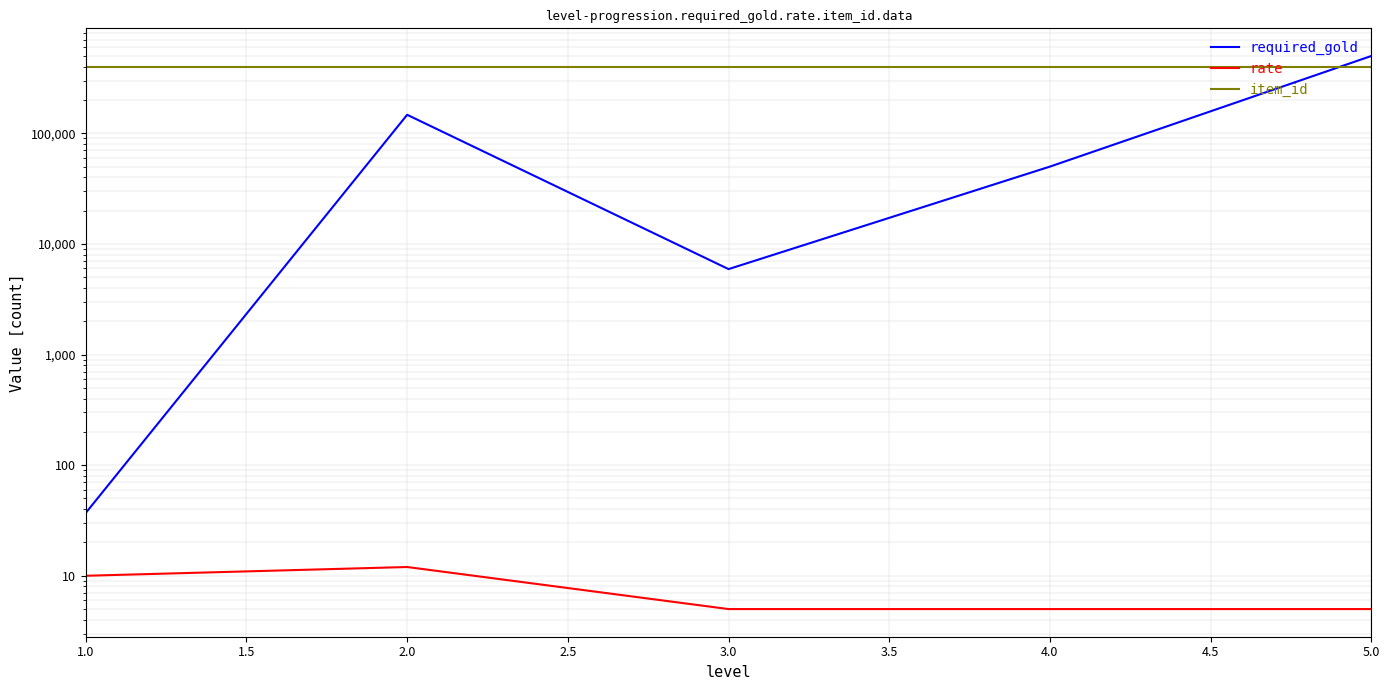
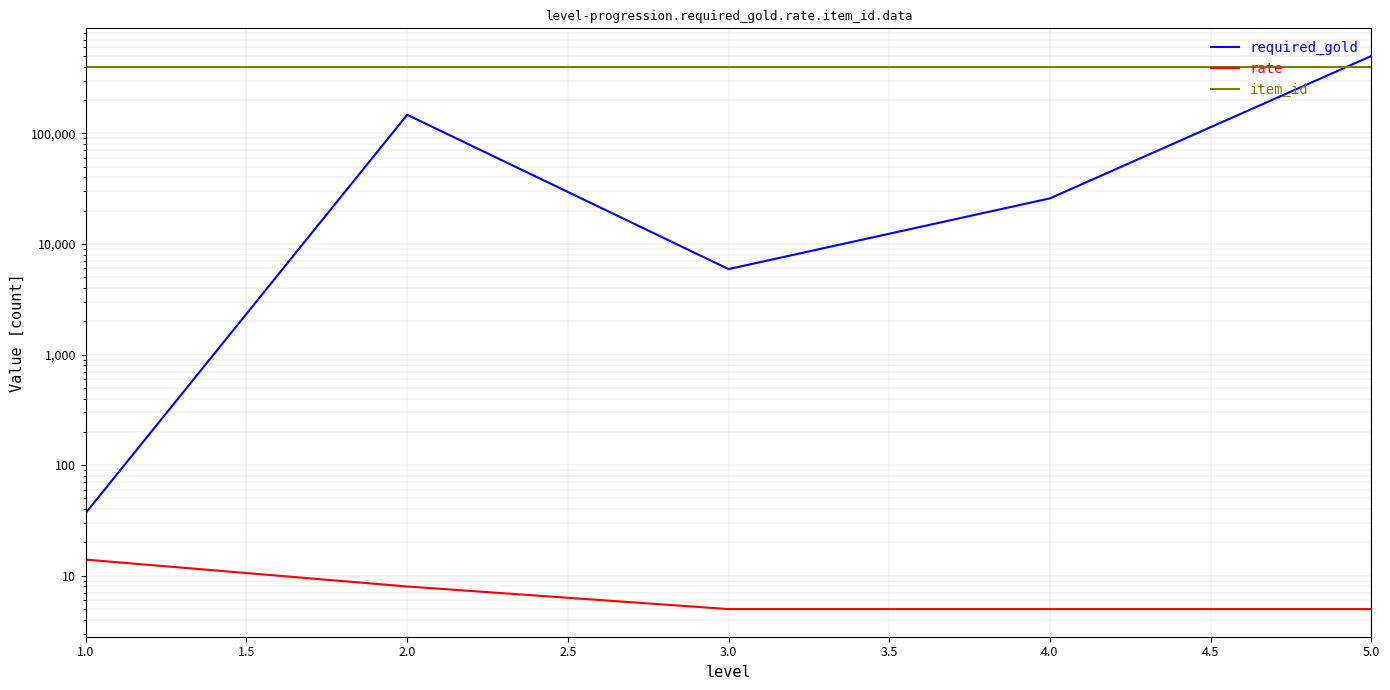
rate, 1.0: 10 -> 14
rate, 2.0: 12 -> 8
required_gold, 4.0: 50,000 -> 26,000
